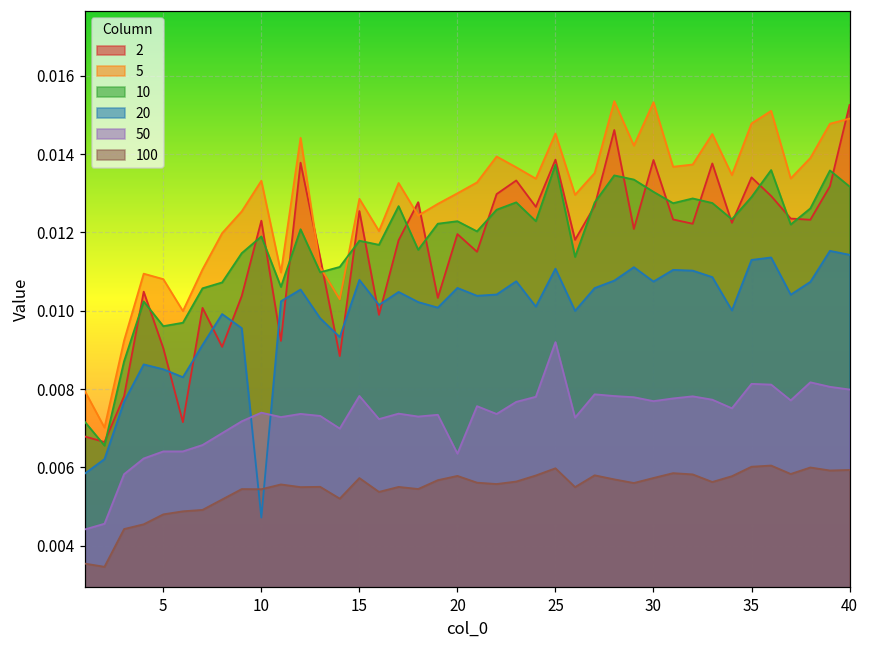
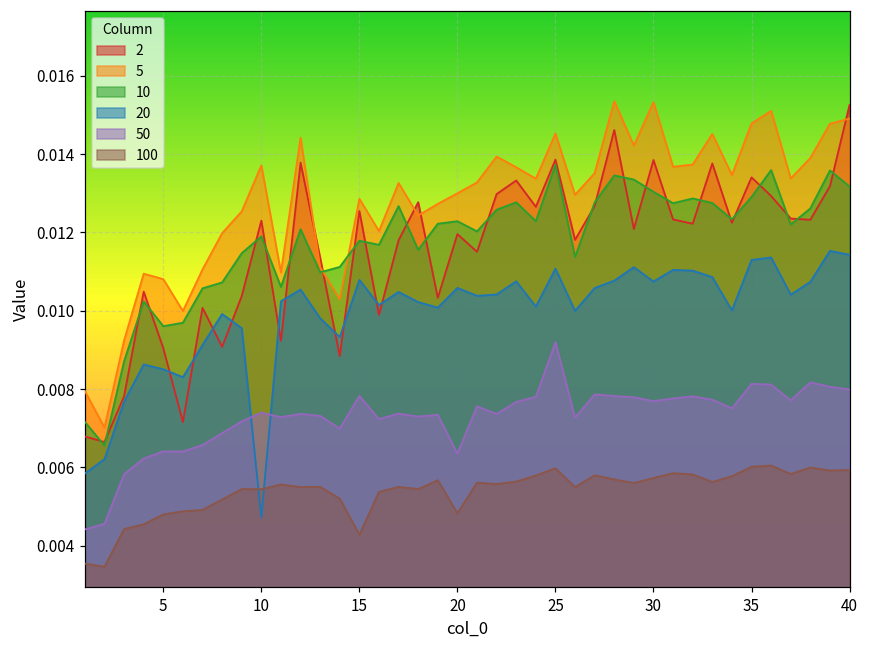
5, 10: 0.0133 -> 0.0137
100, 15: 0.0057 -> 0.0043
100, 20: 0.0058 -> 0.0048
